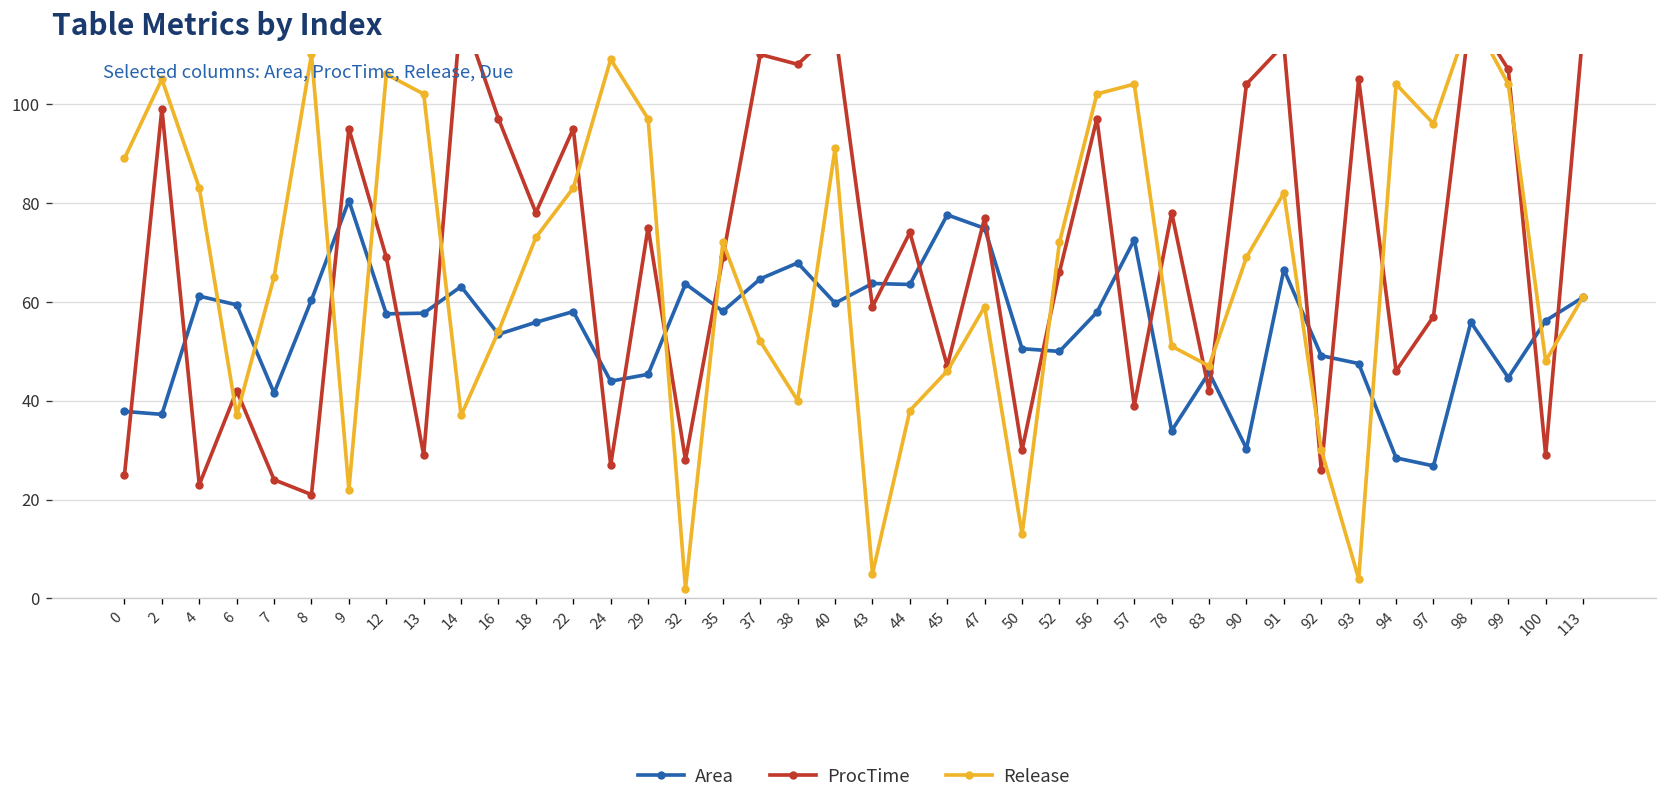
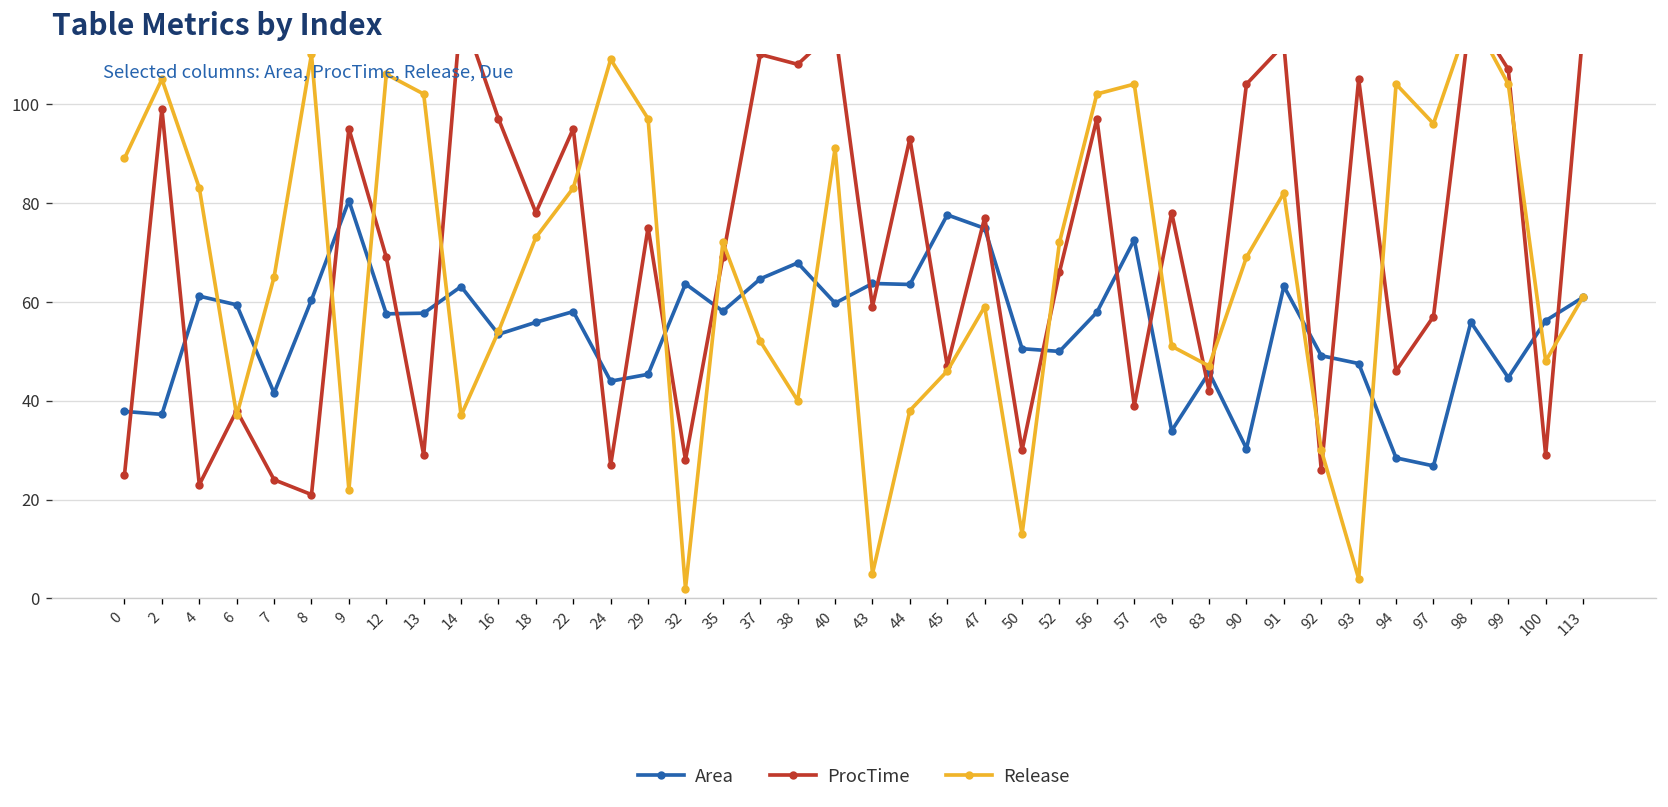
ProcTime, 6: 42 -> 38
ProcTime, 44: 74 -> 93
Area, 91: 67 -> 63
